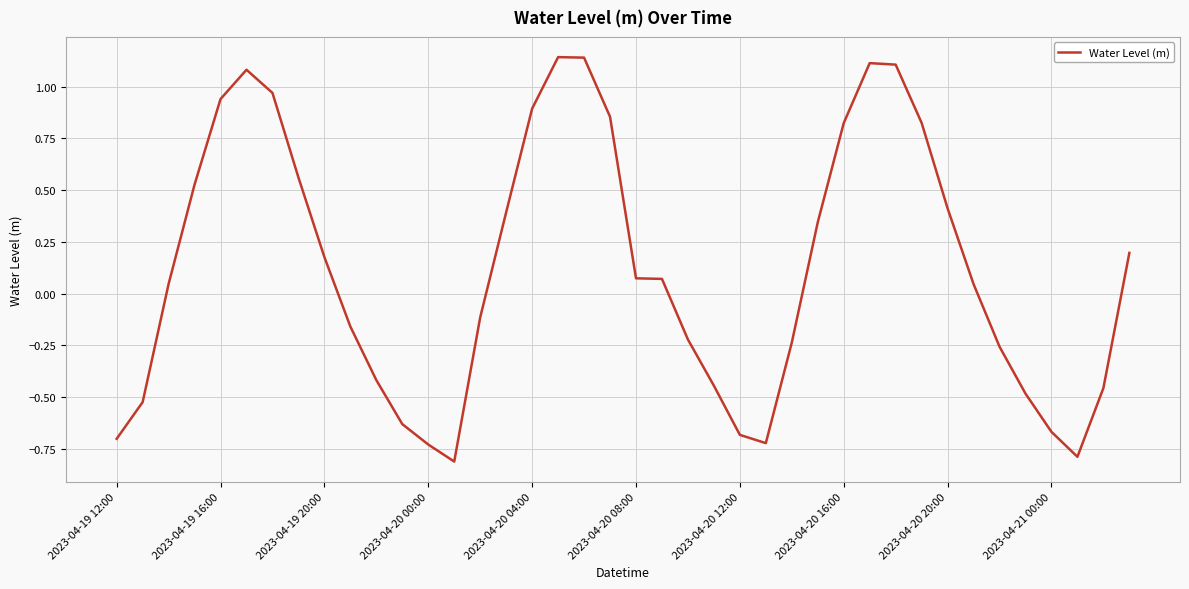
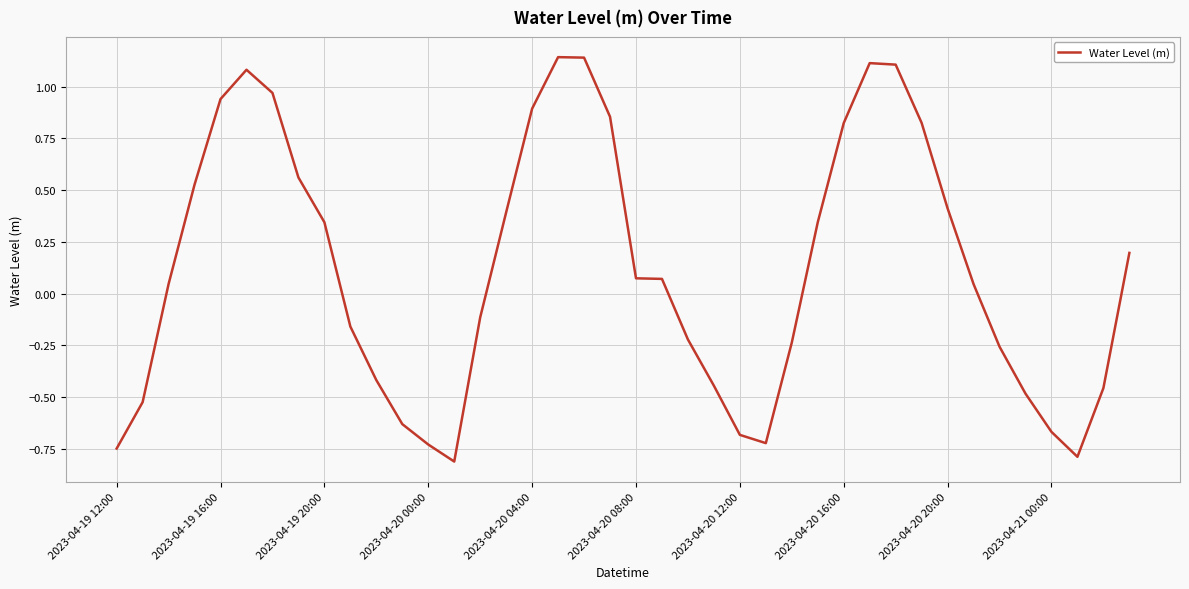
2023-04-19 12:00: -0.70 -> -0.75
2023-04-19 20:00: 0.18 -> 0.34
